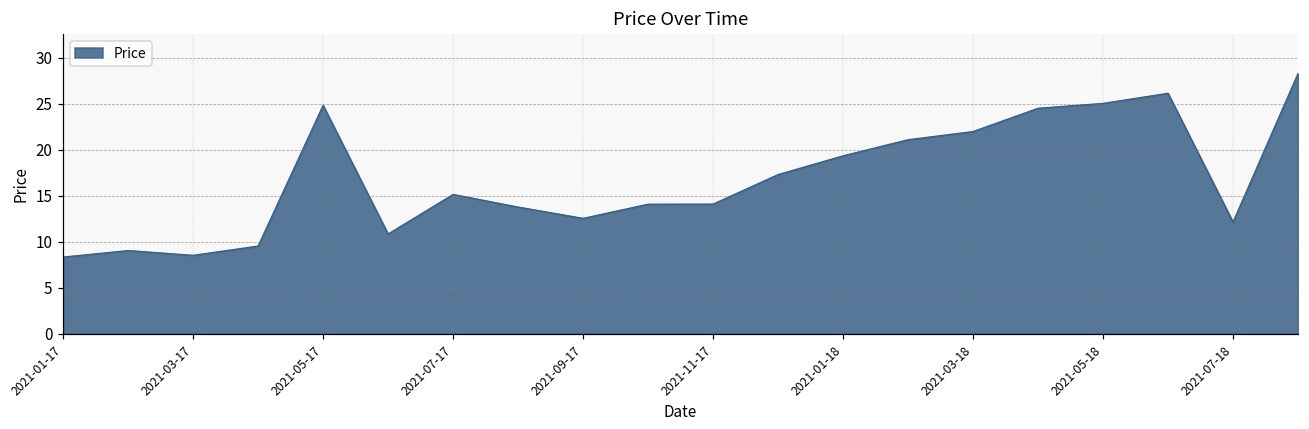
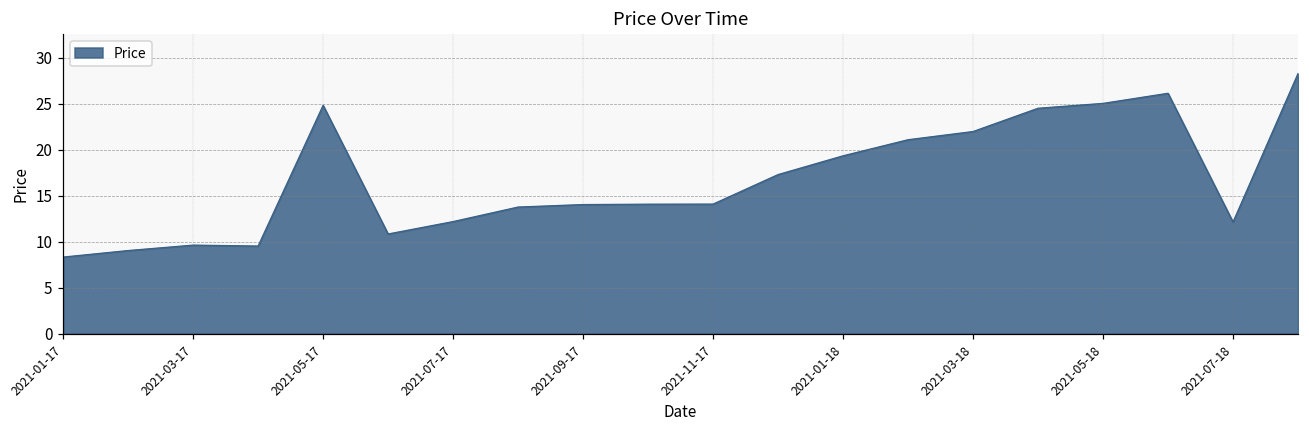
2021-03-17: 9 -> 10
2021-07-17: 15 -> 12
2021-09-17: 13 -> 14
